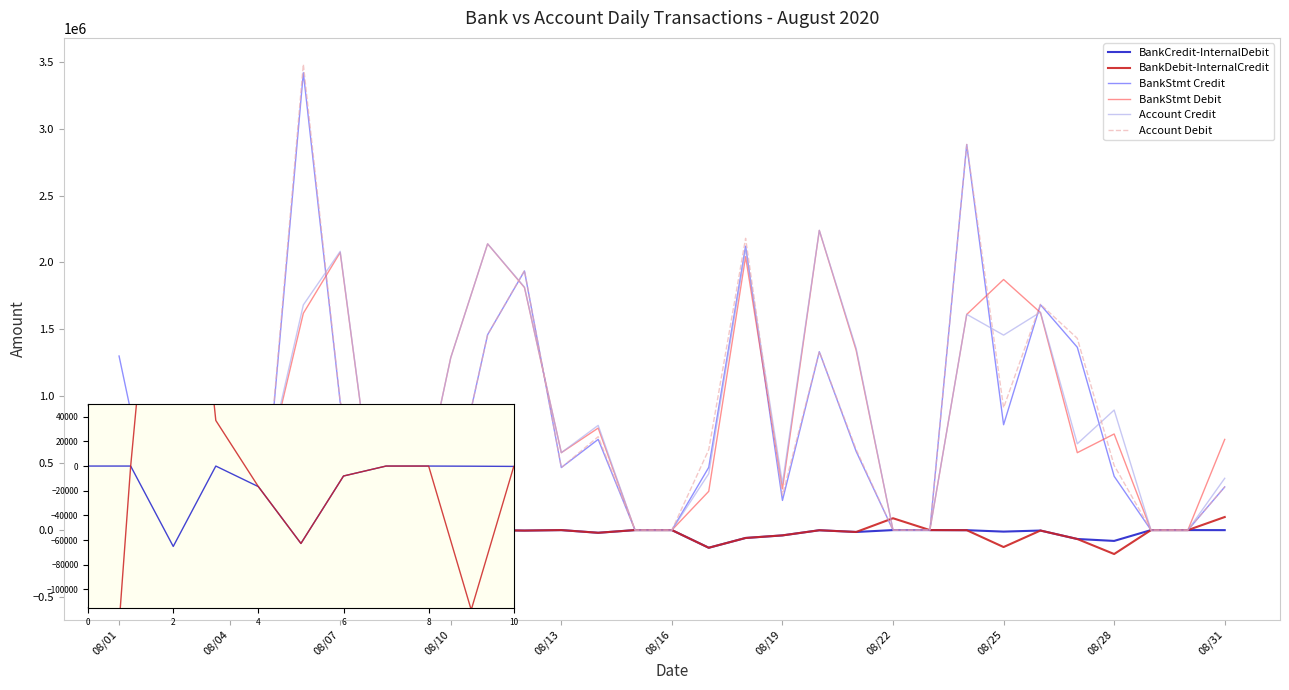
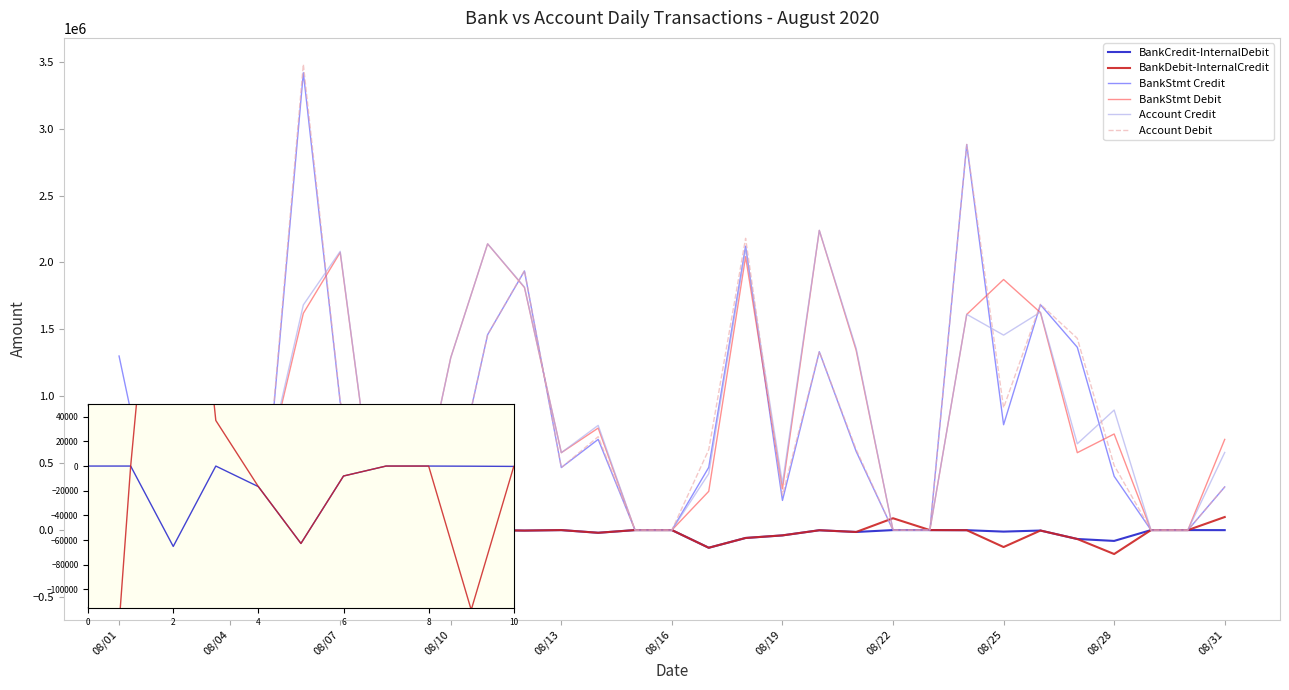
Account Credit, 08/31: 390000 -> 580000
